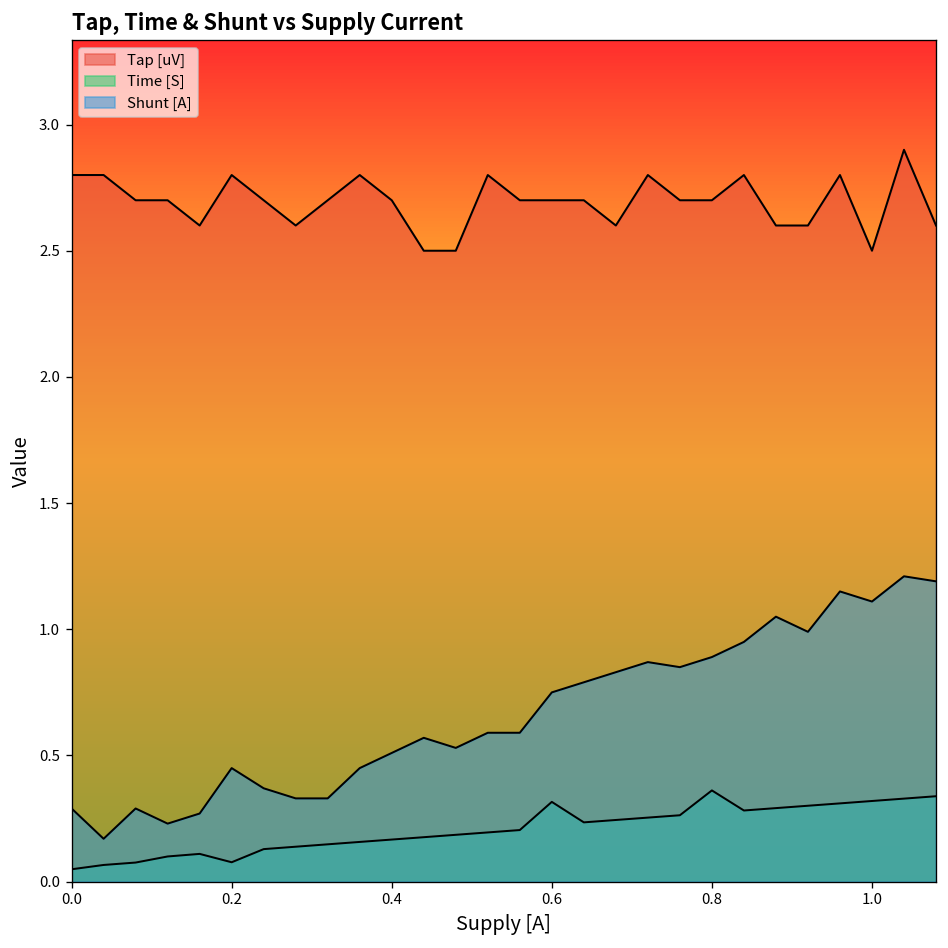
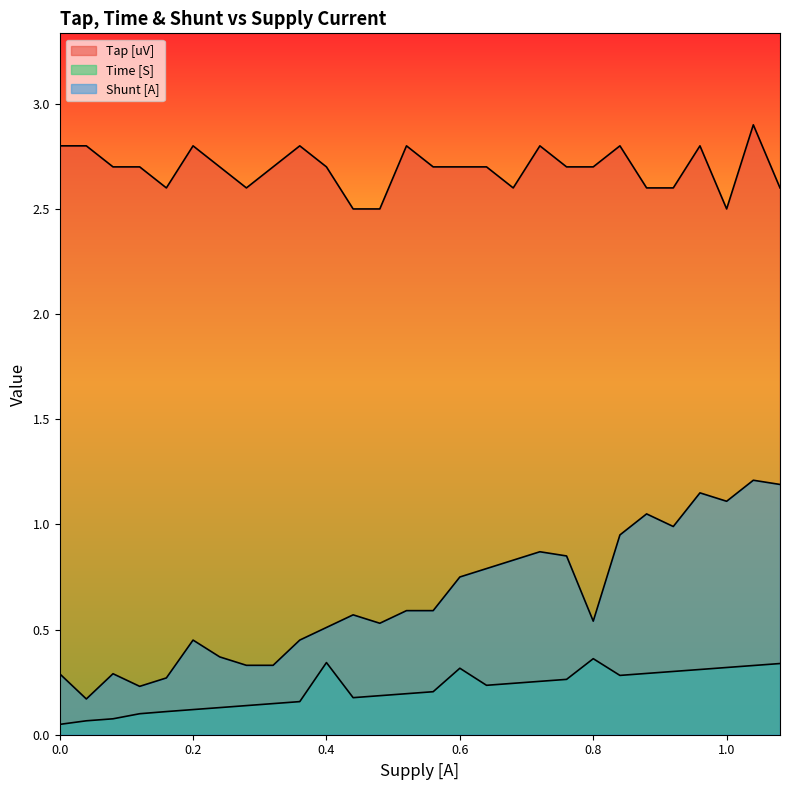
Time [S], 0.2: 0.08 -> 0.12
Time [S], 0.4: 0.17 -> 0.34
Shunt [A], 0.8: 0.89 -> 0.54
